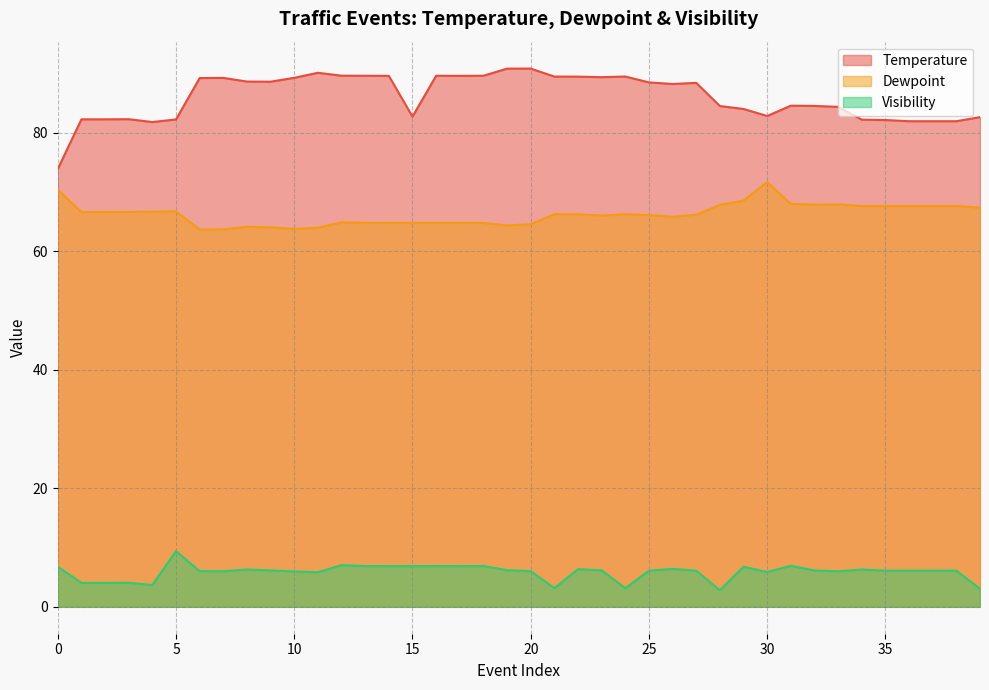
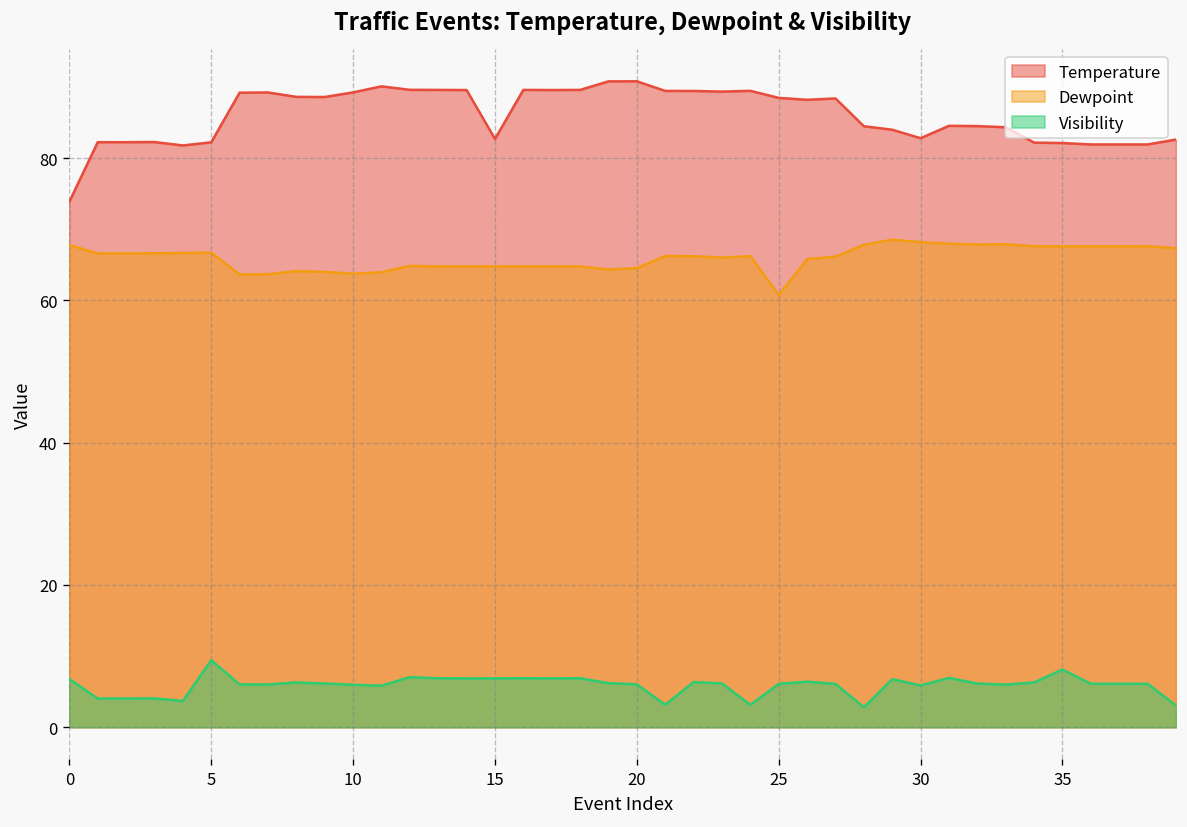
Dewpoint, 0: 70 -> 68
Dewpoint, 25: 66 -> 61
Dewpoint, 30: 72 -> 68
Visibility, 35: 6 -> 8
